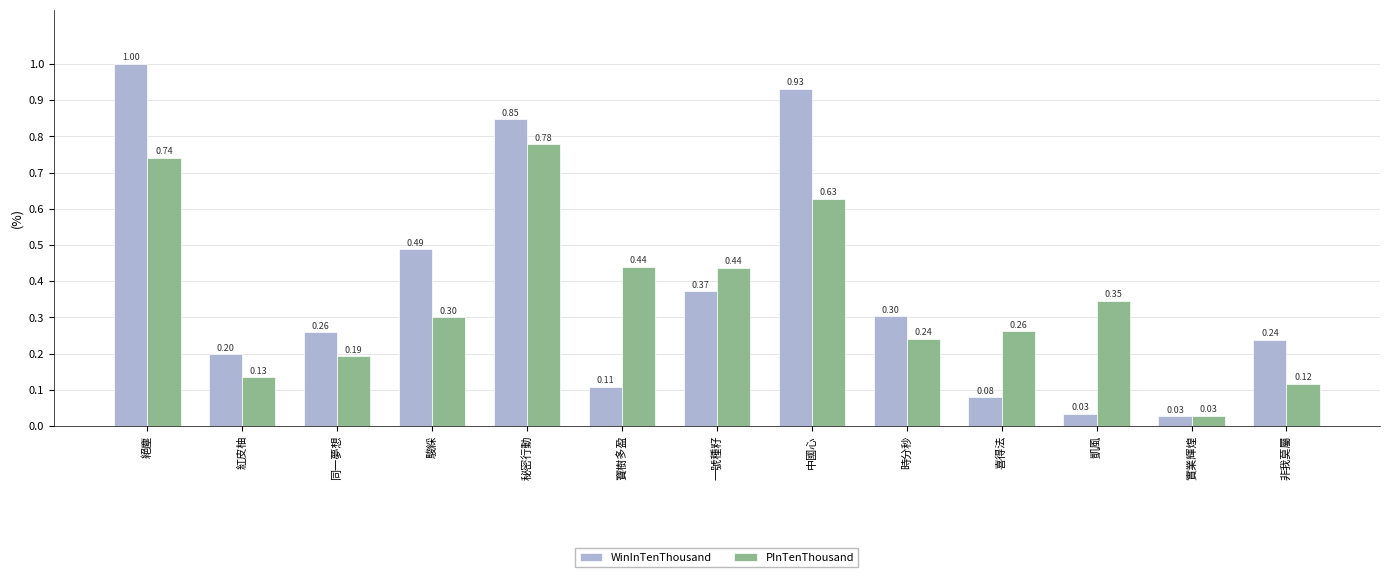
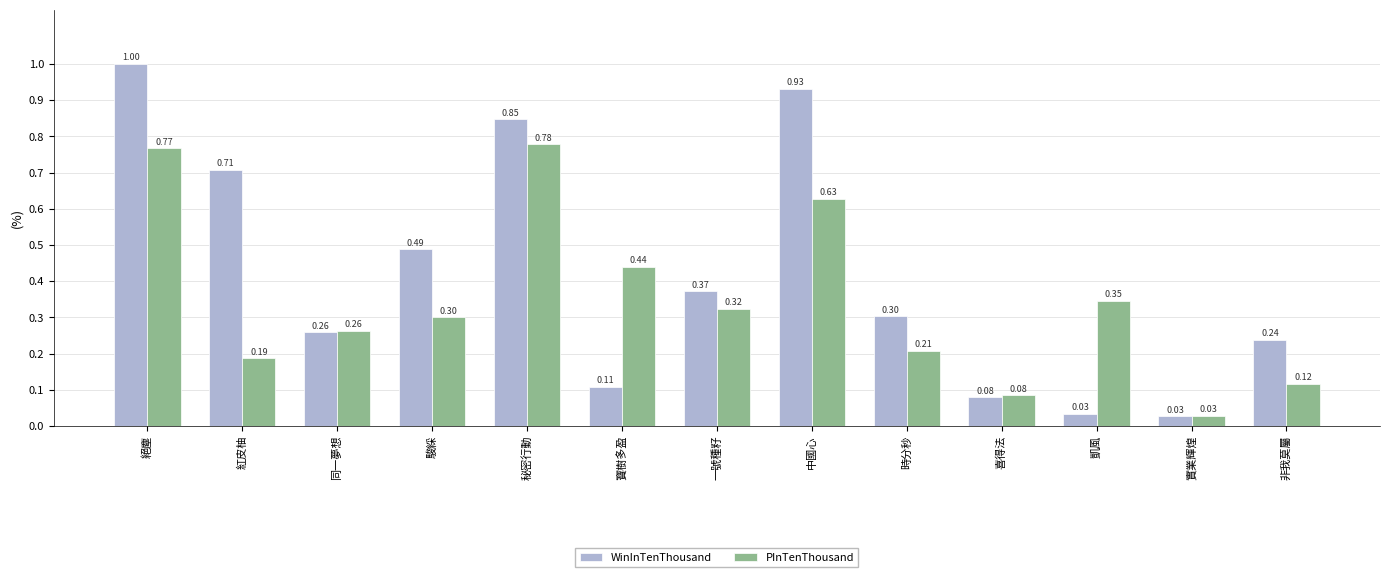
PInTenThousand, 絕塵: 0.74 -> 0.77
WinInTenThousand, 紅皮柚: 0.20 -> 0.71
PInTenThousand, 紅皮柚: 0.13 -> 0.19
PInTenThousand, 同一夢想: 0.19 -> 0.26
PInTenThousand, 一號種籽: 0.44 -> 0.32
PInTenThousand, 時分秒: 0.24 -> 0.21
PInTenThousand, 喜得法: 0.26 -> 0.08
